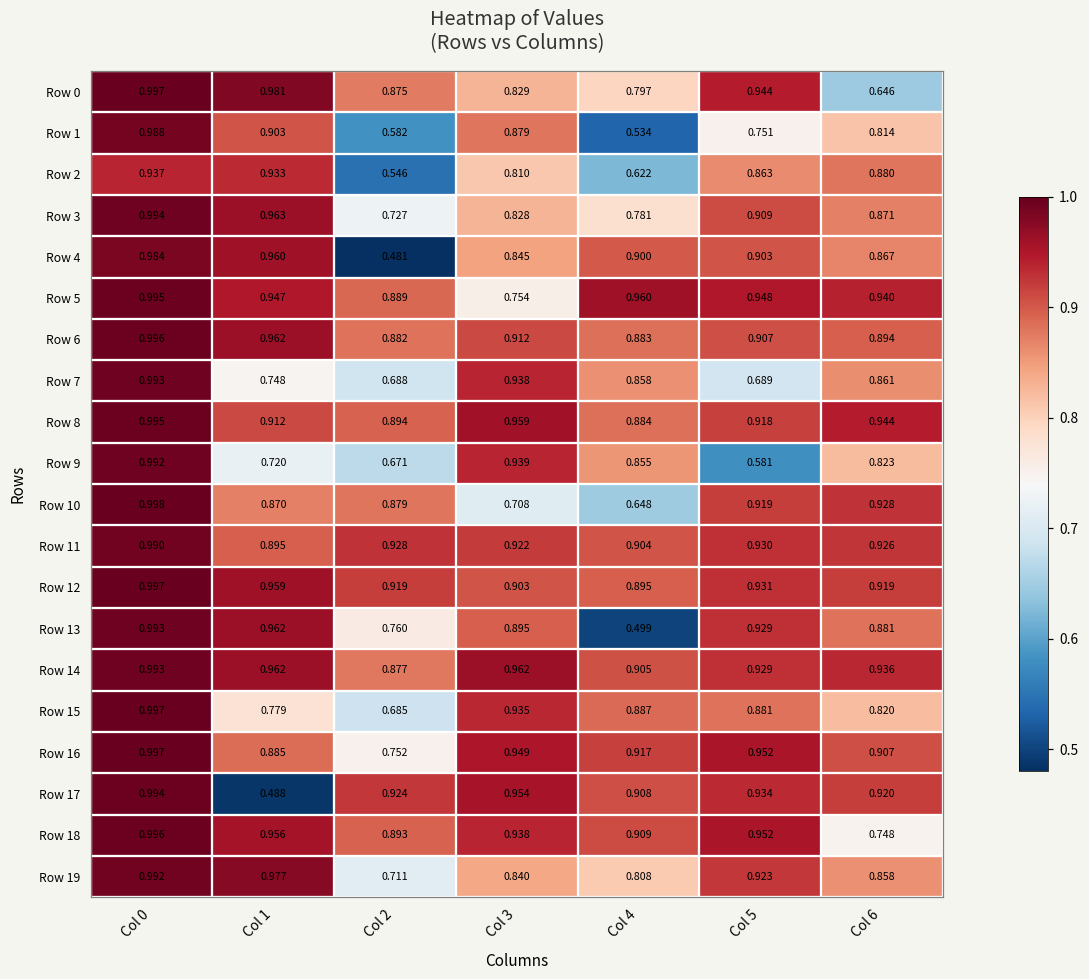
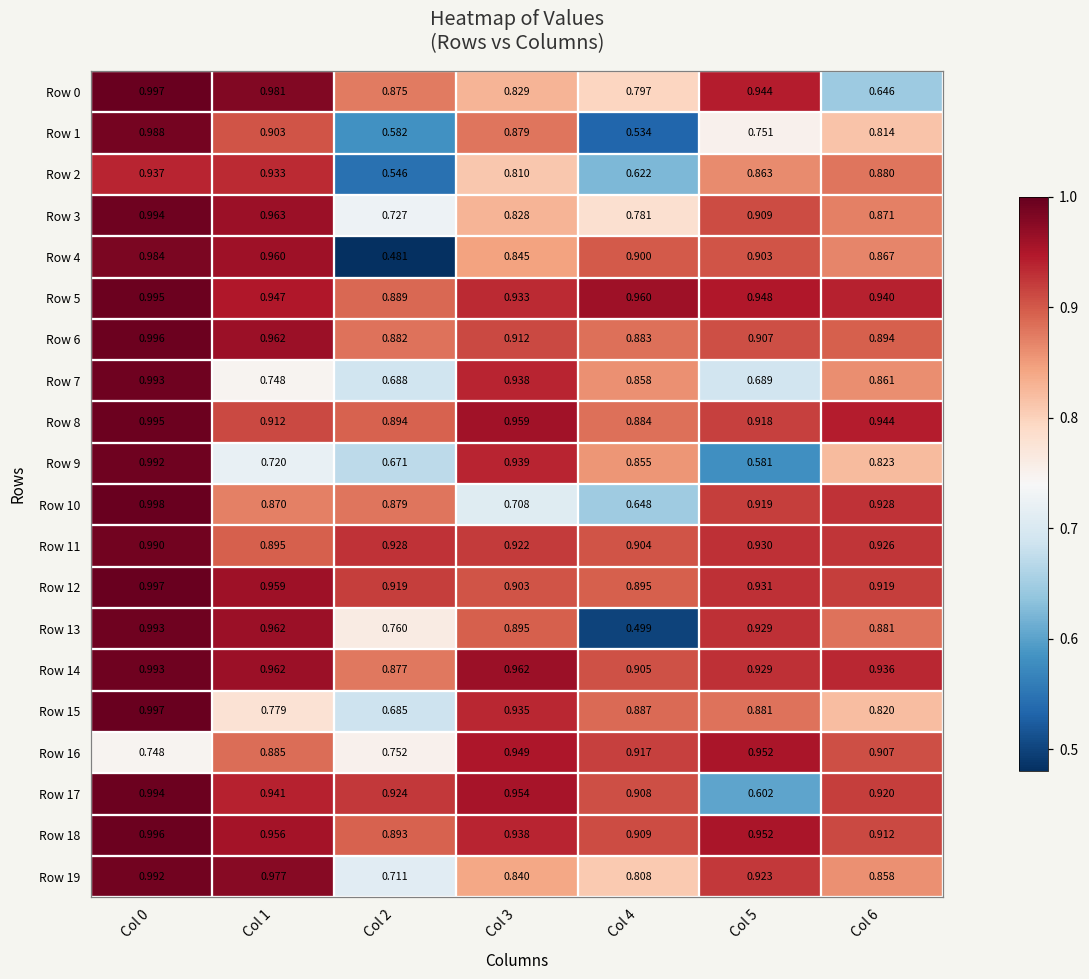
Row 5, Col 3: 0.754 -> 0.933
Row 16, Col 0: 0.997 -> 0.748
Row 17, Col 1: 0.488 -> 0.941
Row 17, Col 5: 0.934 -> 0.602
Row 18, Col 6: 0.748 -> 0.912
